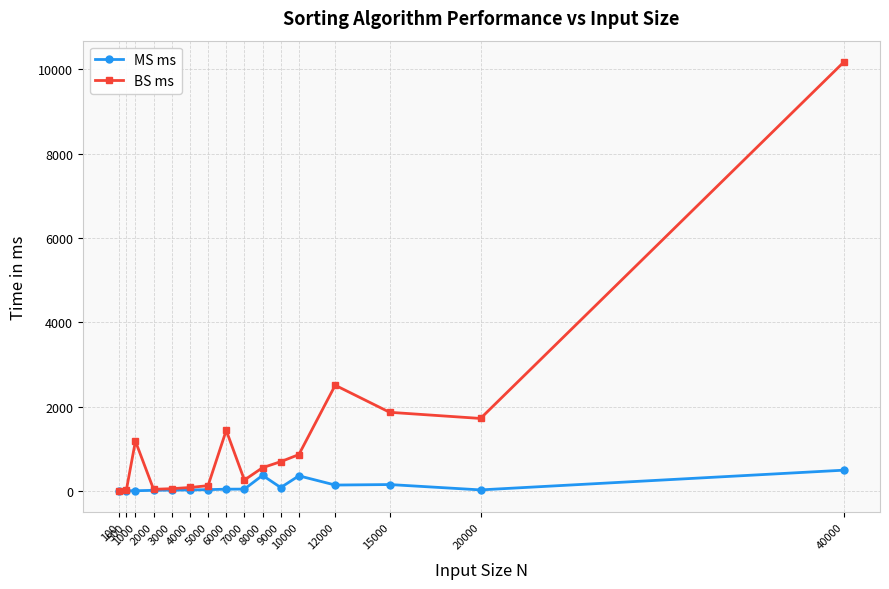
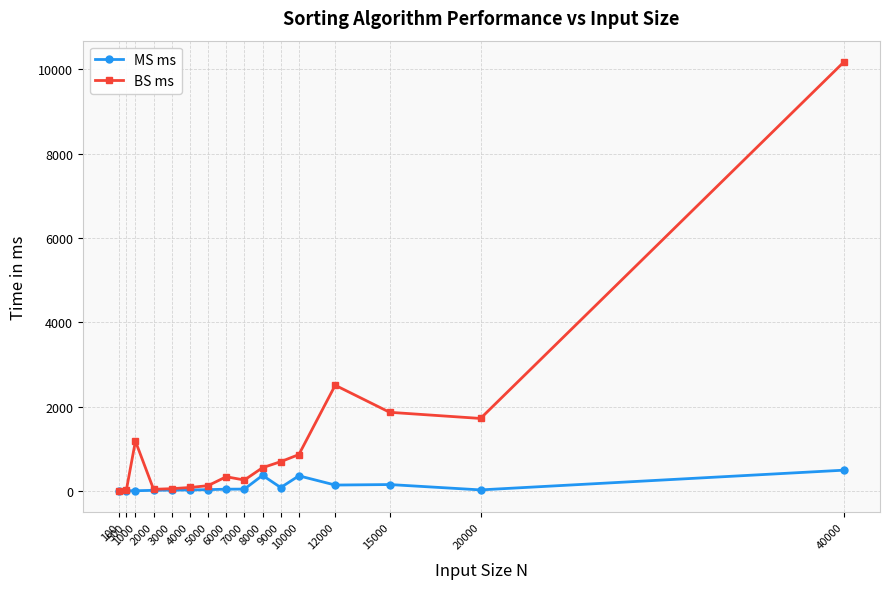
BS ms, 6000: 1400 -> 300
